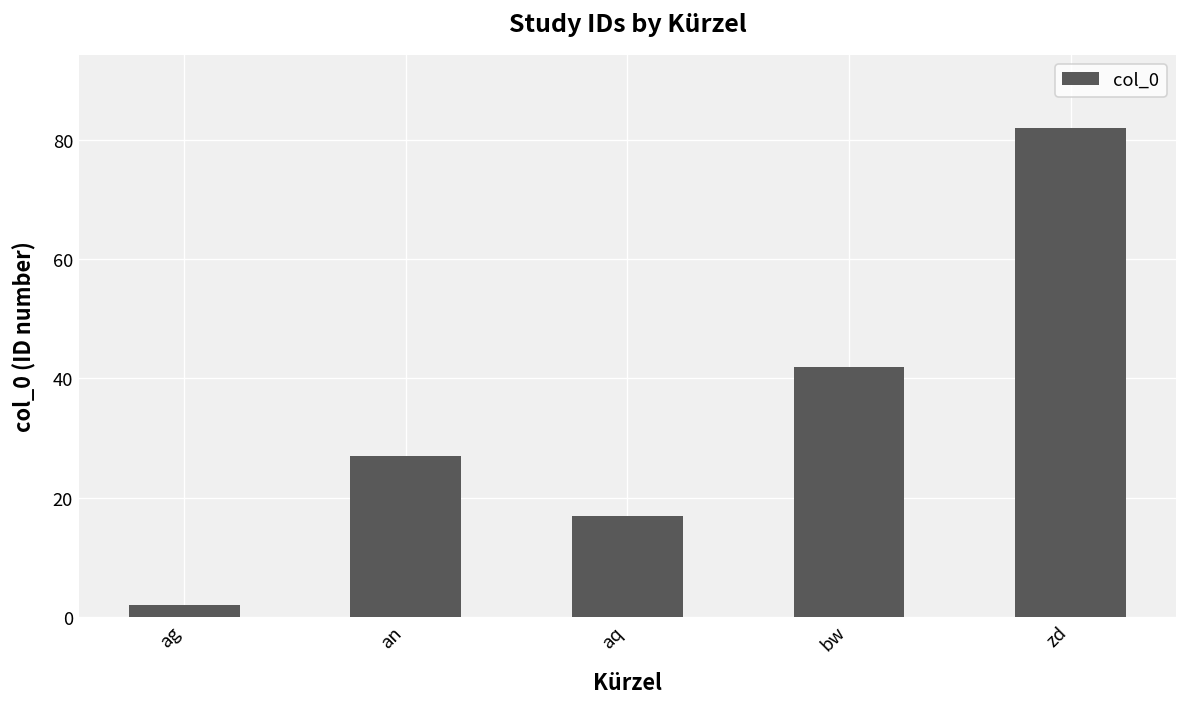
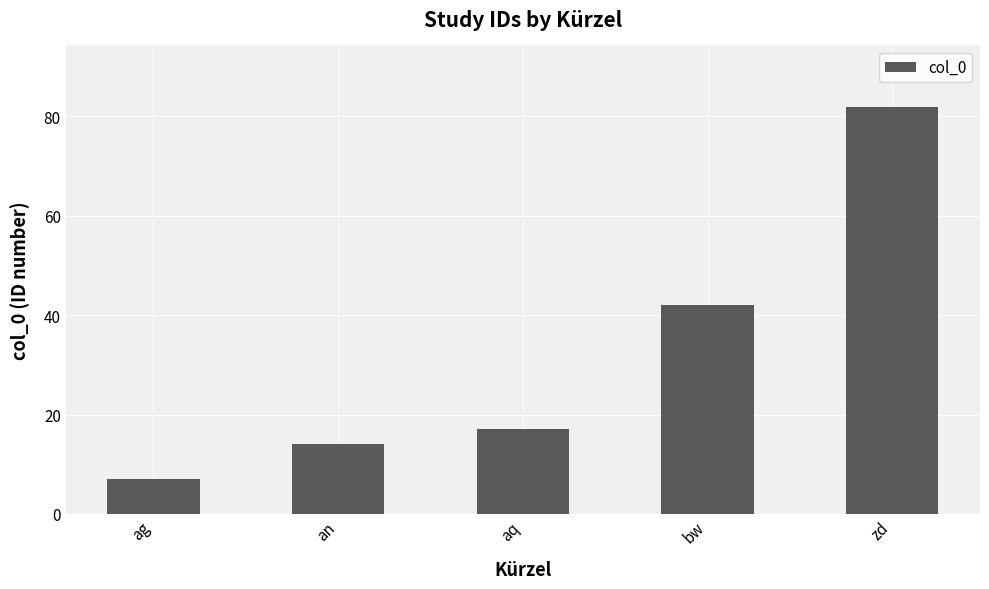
ag: 2 -> 7
an: 27 -> 14
